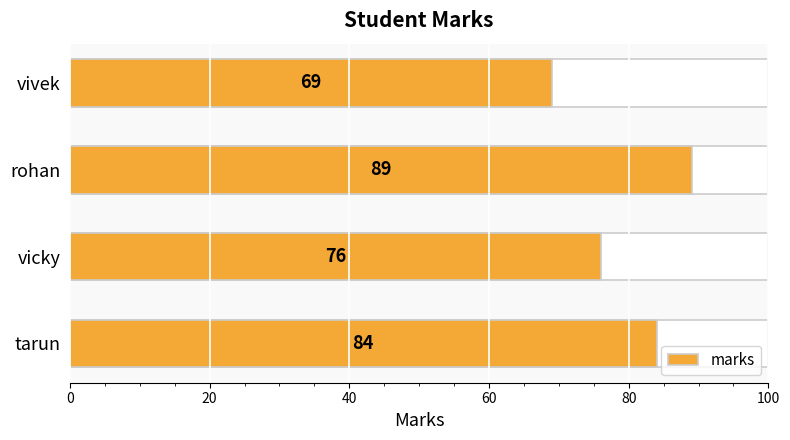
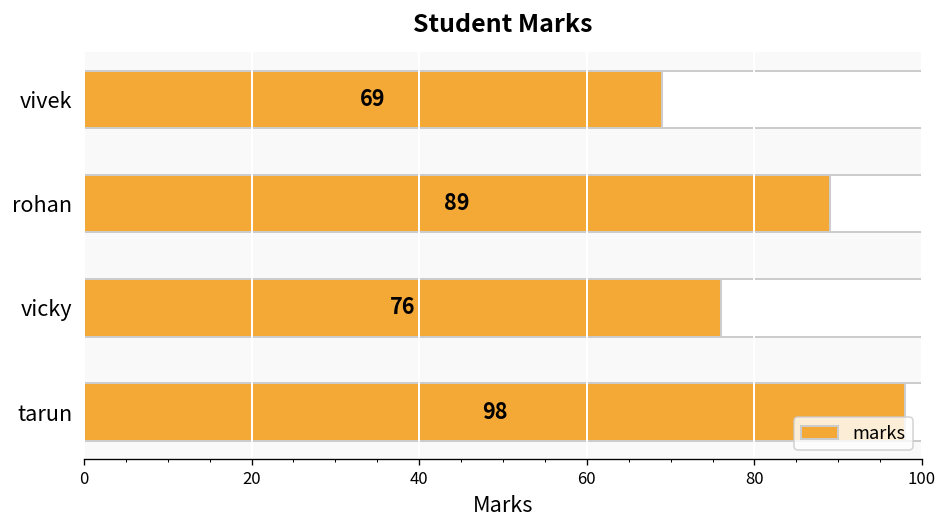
marks, tarun: 84 -> 98
